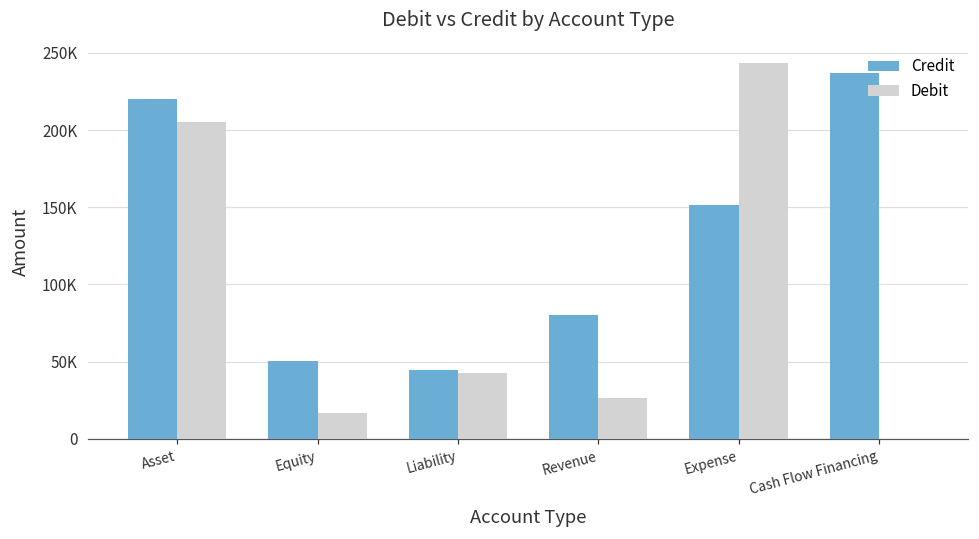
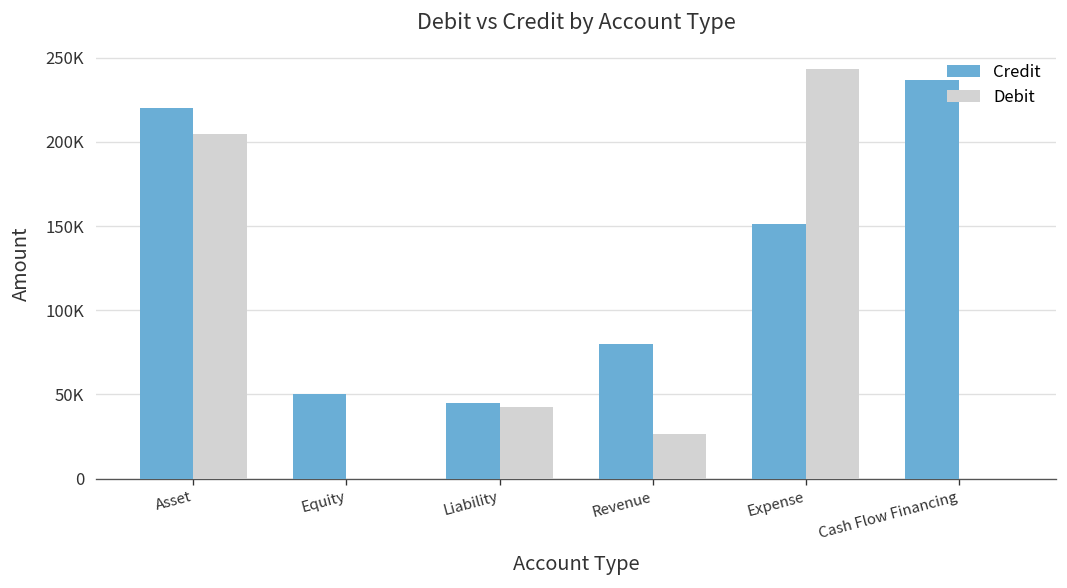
Debit, Equity: 17000 -> 0
